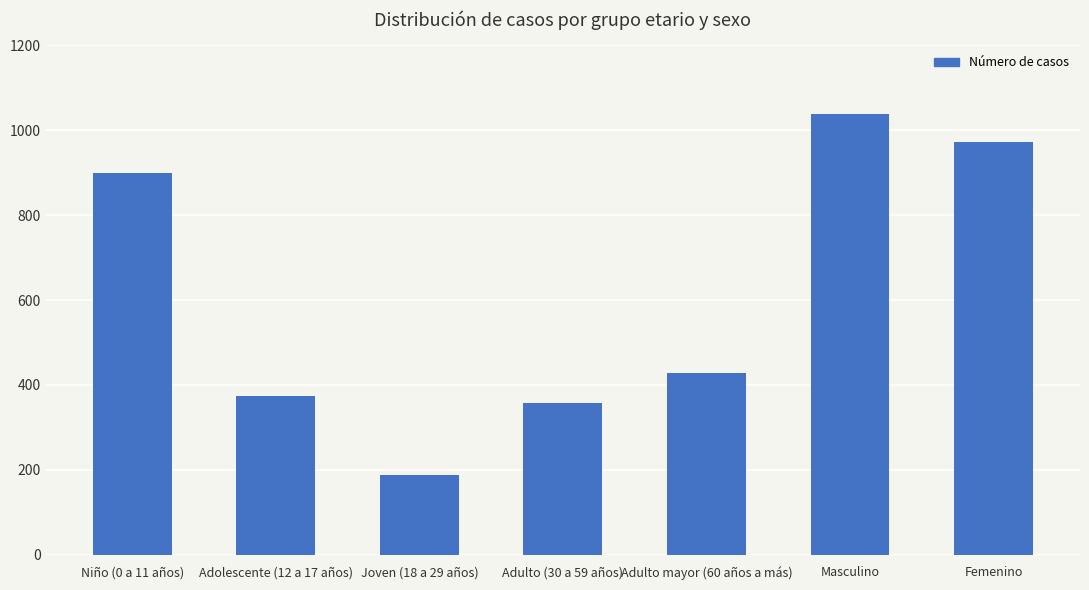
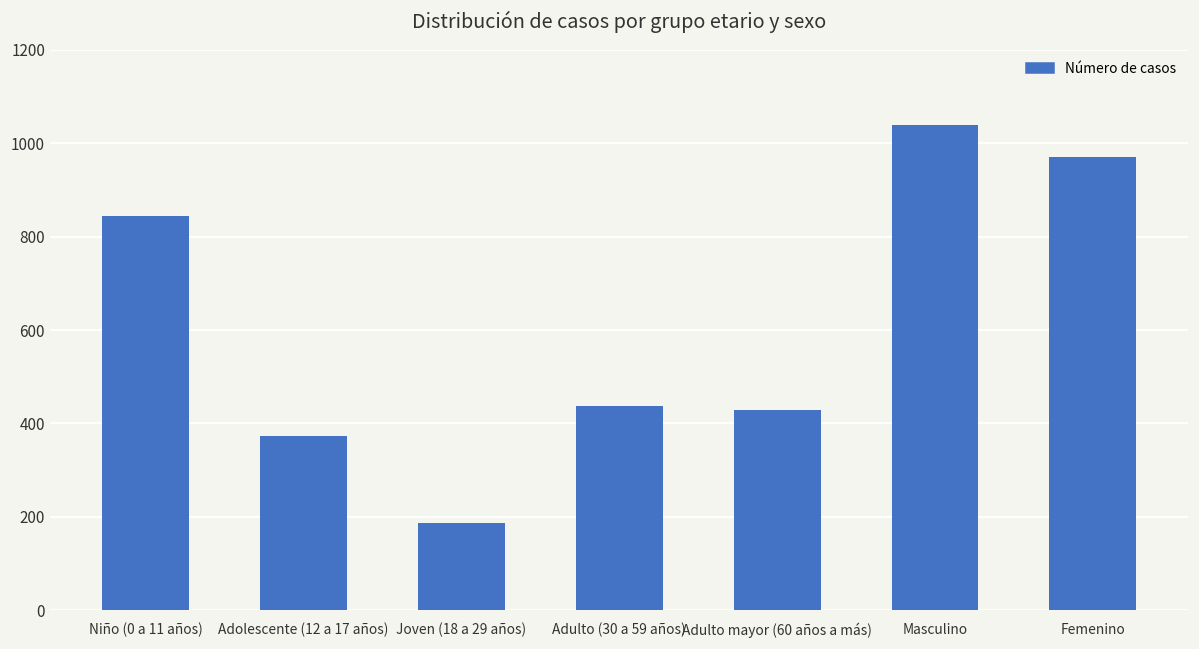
Niño (0 a 11 años): 900 -> 840
Adulto (30 a 59 años): 360 -> 440
